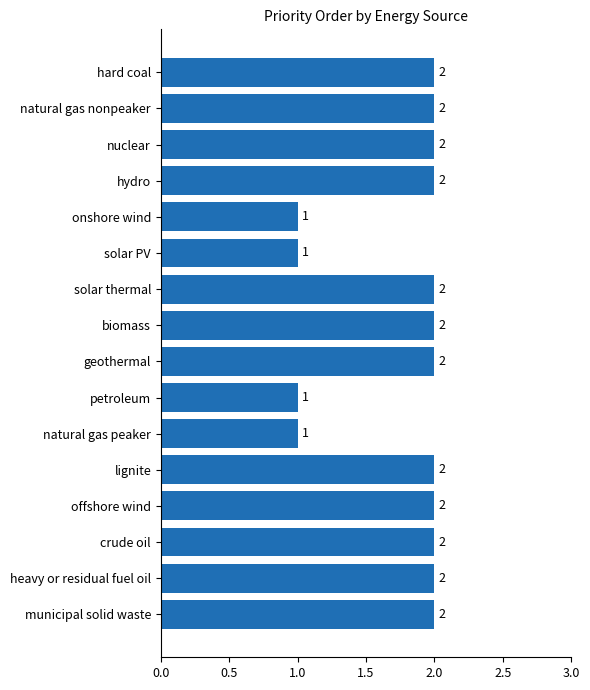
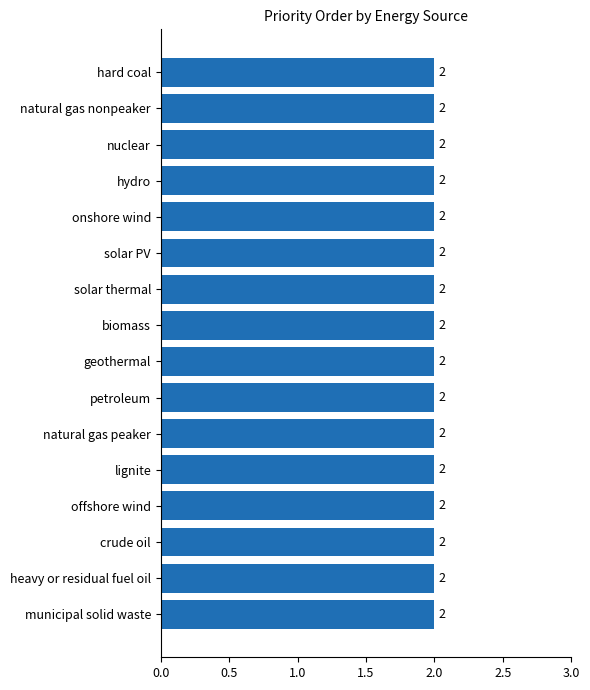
onshore wind: 1 -> 2
solar PV: 1 -> 2
petroleum: 1 -> 2
natural gas peaker: 1 -> 2
